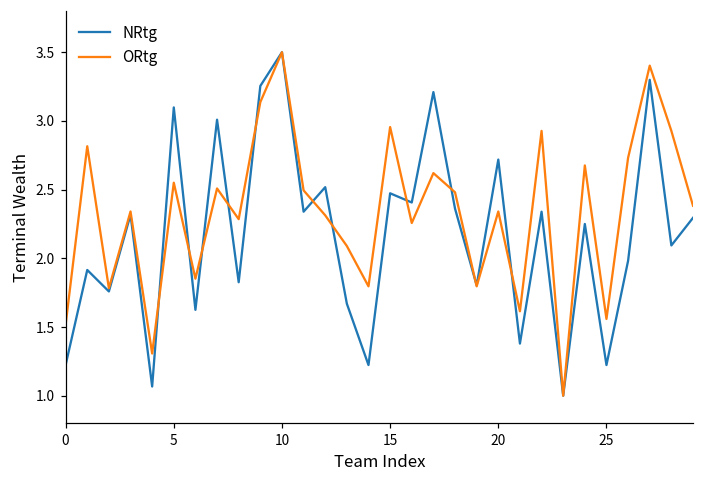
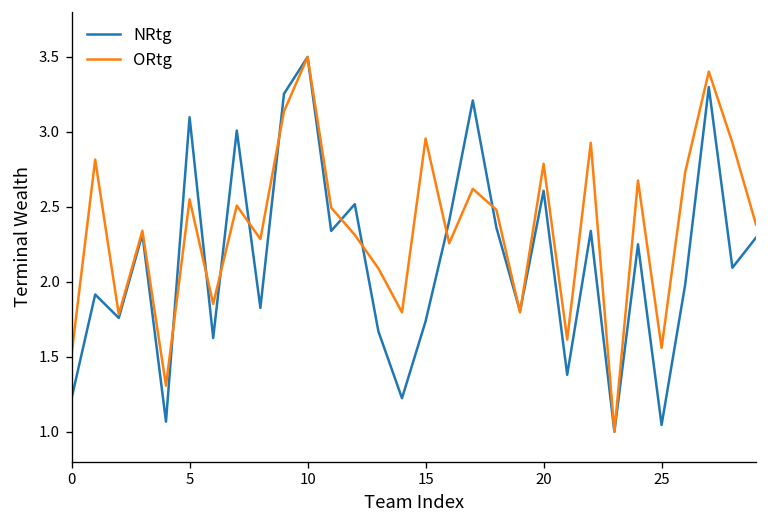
NRtg, 15: 2.47 -> 1.74
NRtg, 20: 2.72 -> 2.61
ORtg, 20: 2.34 -> 2.79
NRtg, 25: 1.22 -> 1.04
